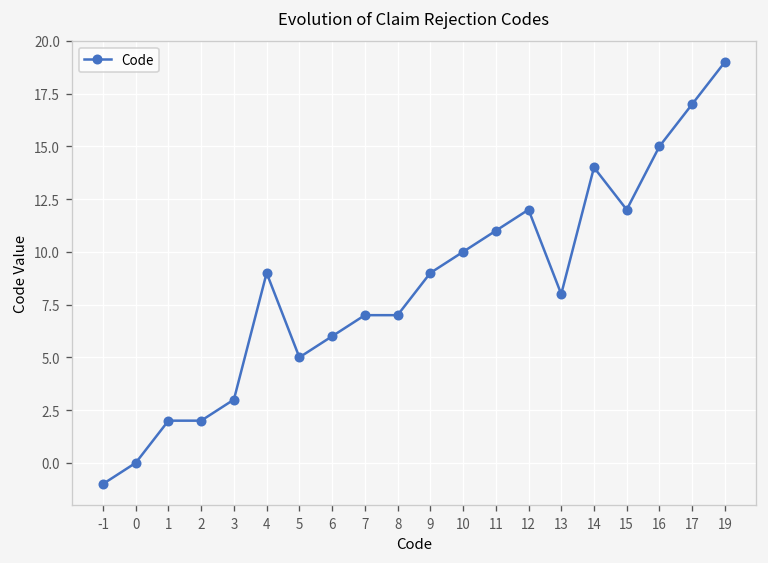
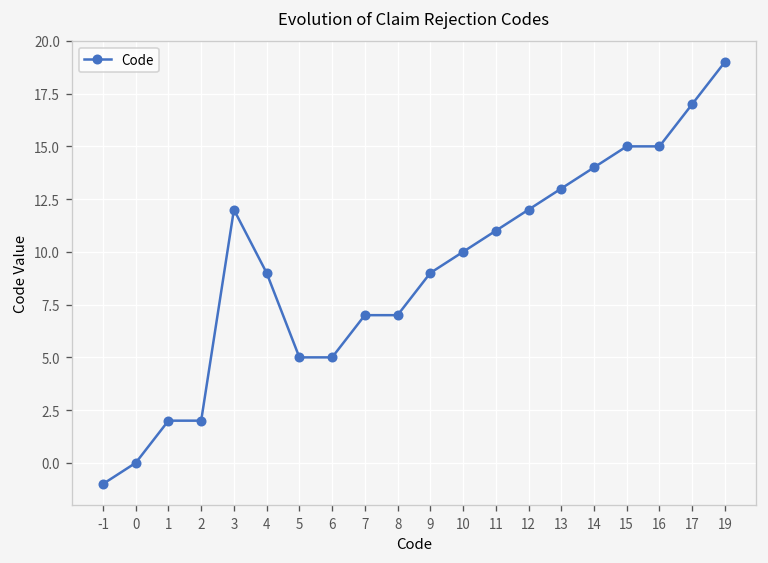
3: 3 -> 12
6: 6 -> 5
13: 8 -> 13
15: 12 -> 15
